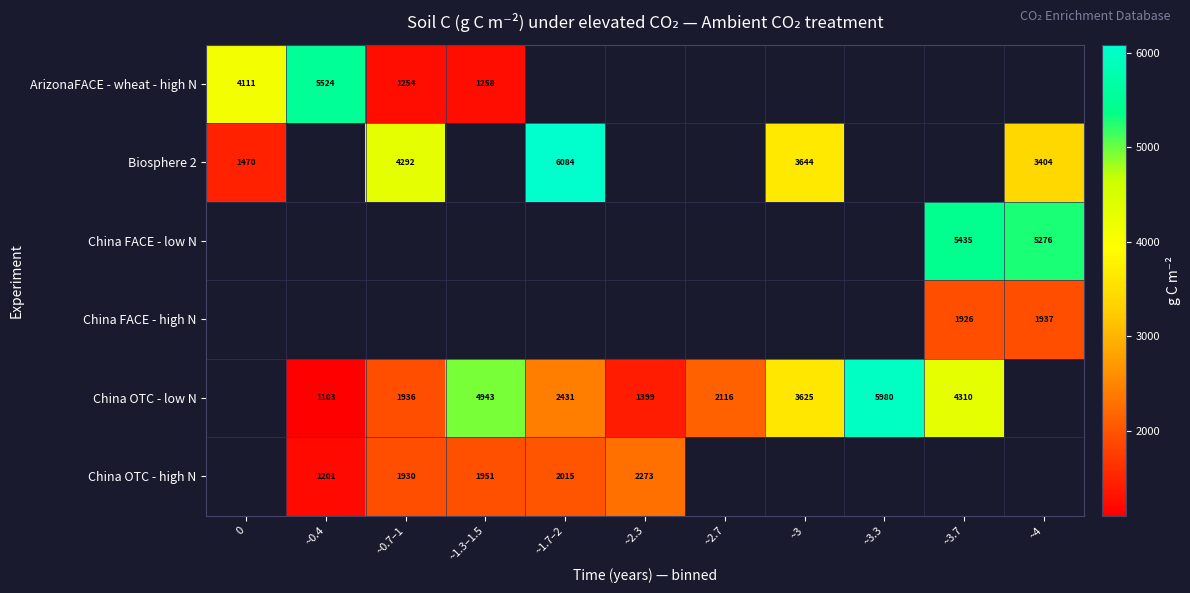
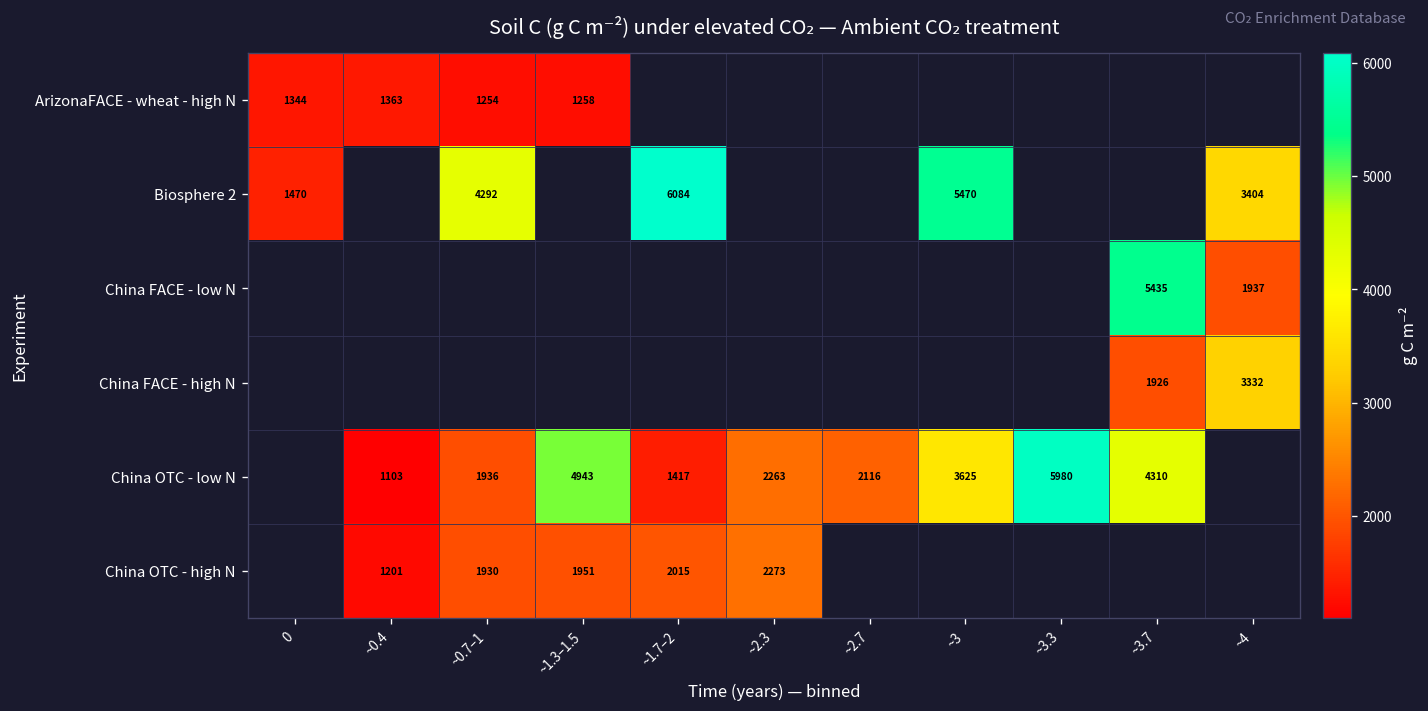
ArizonaFACE - wheat - high N, 0: 4111 -> 1344
ArizonaFACE - wheat - high N, ~0.4: 5524 -> 1363
Biosphere 2, ~3: 3644 -> 5470
China FACE - low N, ~4: 5276 -> 1937
China FACE - high N, ~4: 1937 -> 3332
China OTC - low N, ~1.7–2: 2431 -> 1417
China OTC - low N, ~2.3: 1399 -> 2263
